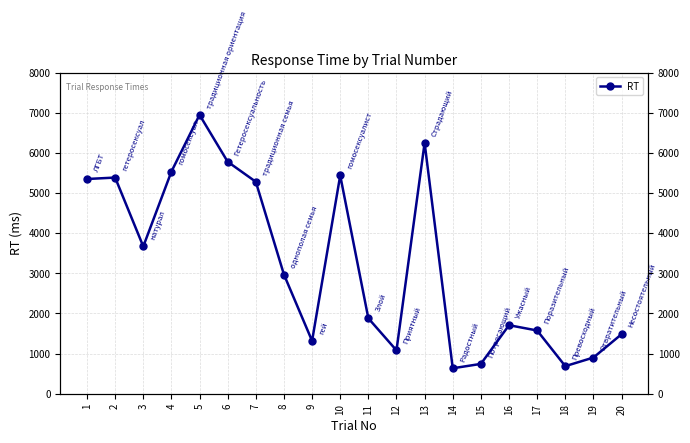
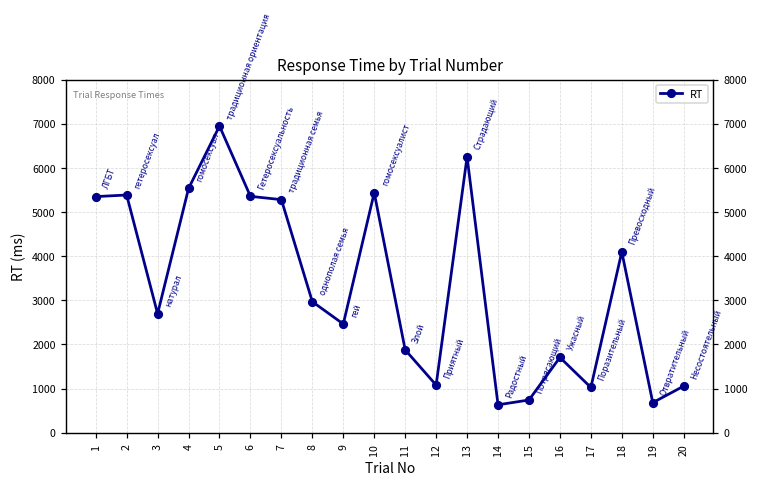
3: 3700 -> 2700
6: 5800 -> 5400
9: 1300 -> 2500
17: 1600 -> 1000
18: 700 -> 4100
19: 900 -> 700
20: 1500 -> 1100
